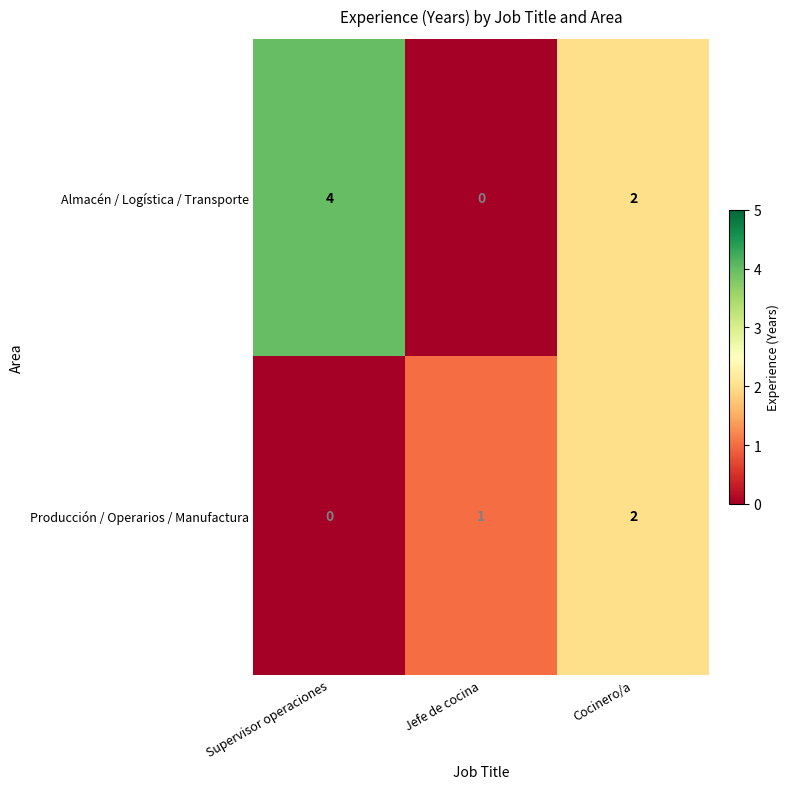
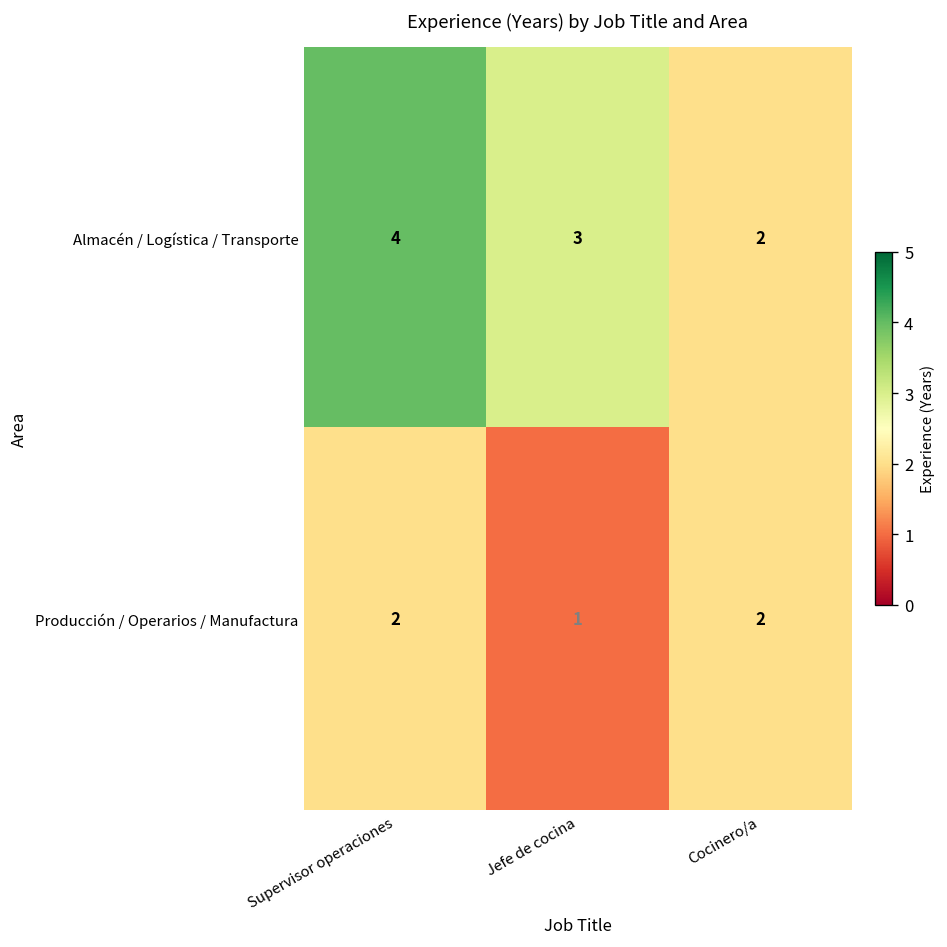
Almacén / Logística / Transporte, Jefe de cocina: 0 -> 3
Producción / Operarios / Manufactura, Supervisor operaciones: 0 -> 2
